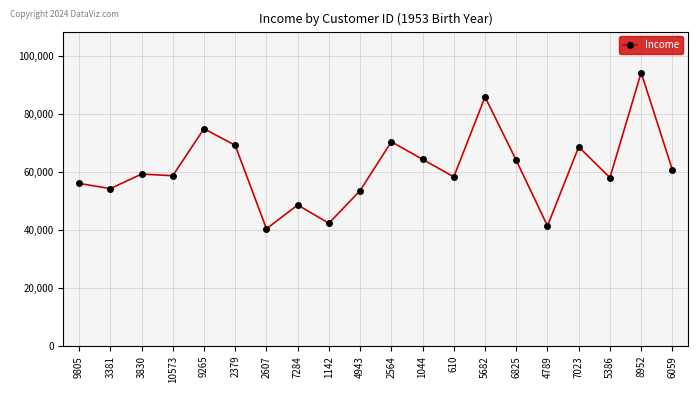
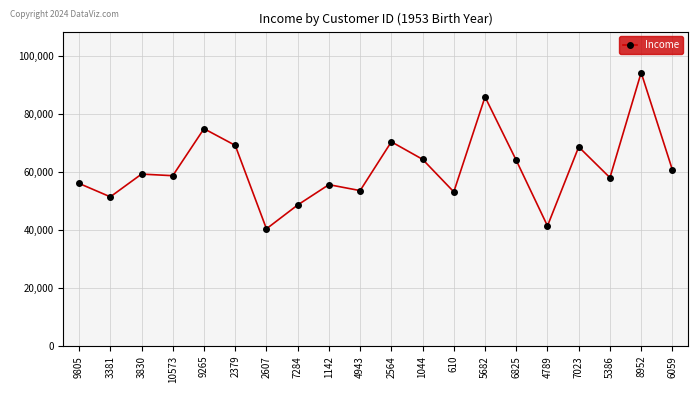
3381: 54,000 -> 52,000
1142: 42,000 -> 56,000
610: 58,000 -> 53,000
